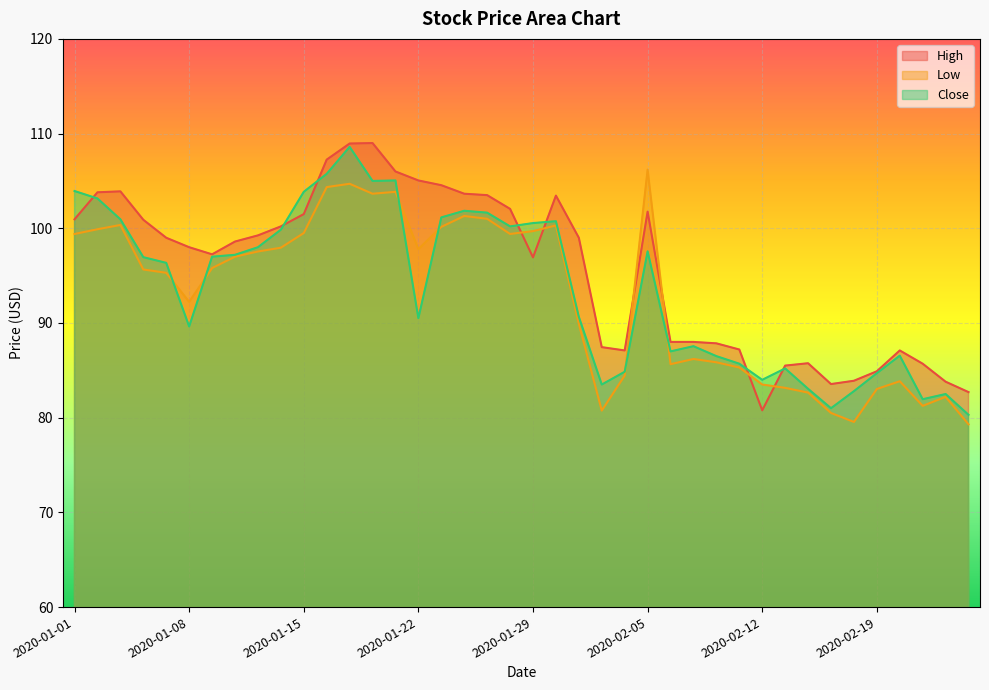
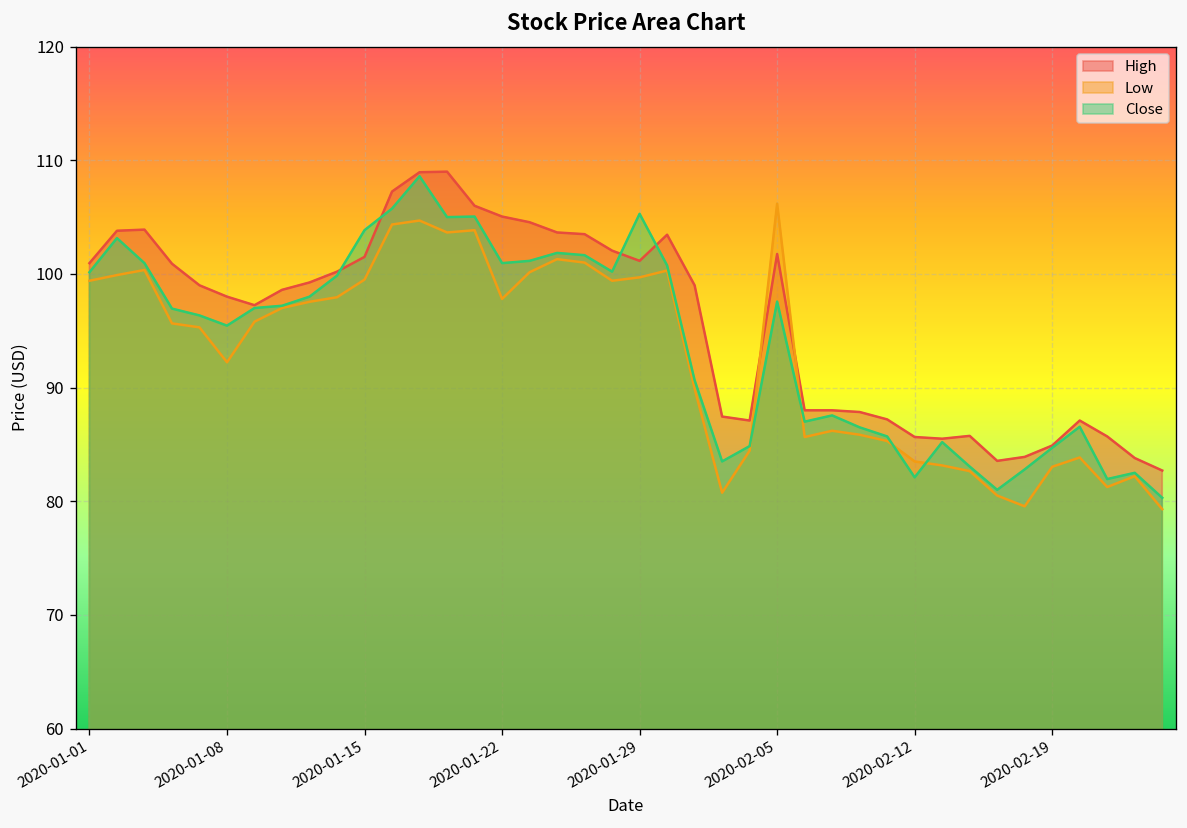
Close, 2020-01-01: 104 -> 100
Close, 2020-01-08: 90 -> 95
Close, 2020-01-22: 91 -> 101
High, 2020-01-29: 97 -> 101
Close, 2020-01-29: 101 -> 105
High, 2020-02-12: 81 -> 86
Close, 2020-02-12: 84 -> 82
